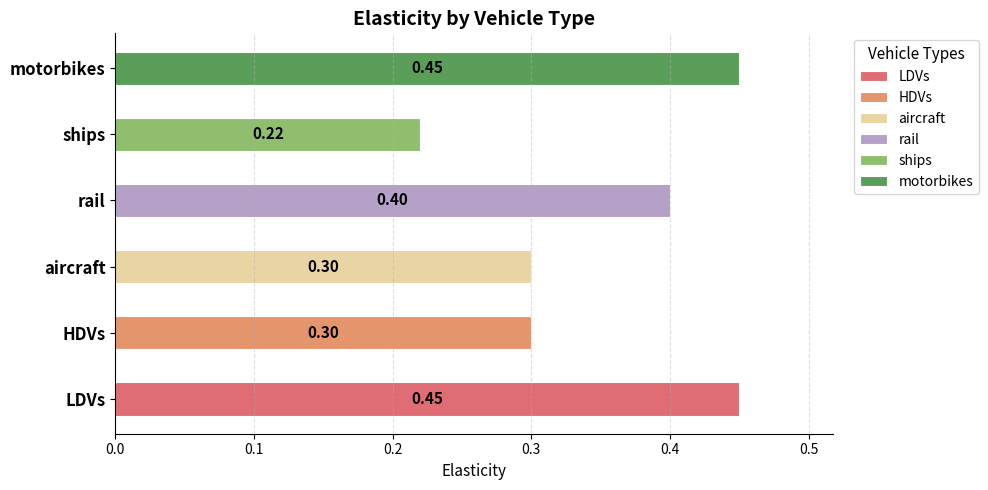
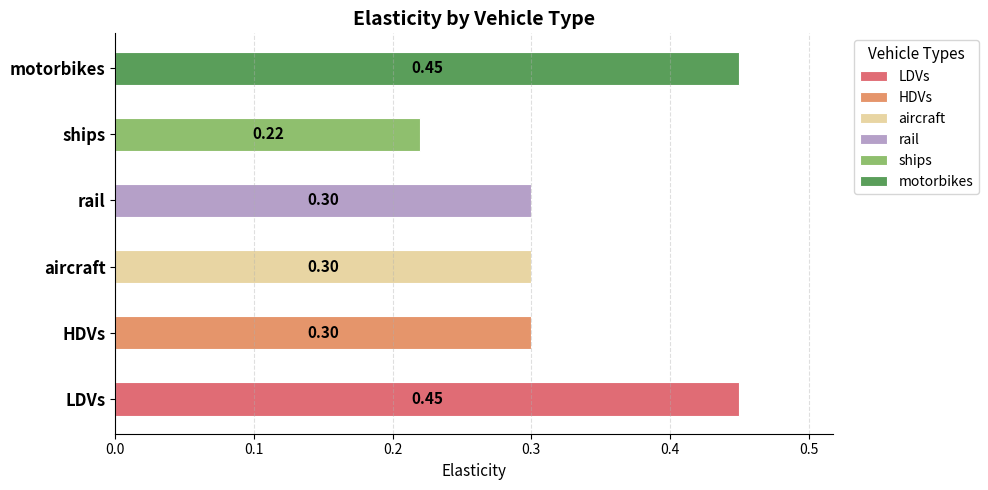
rail: 0.40 -> 0.30
